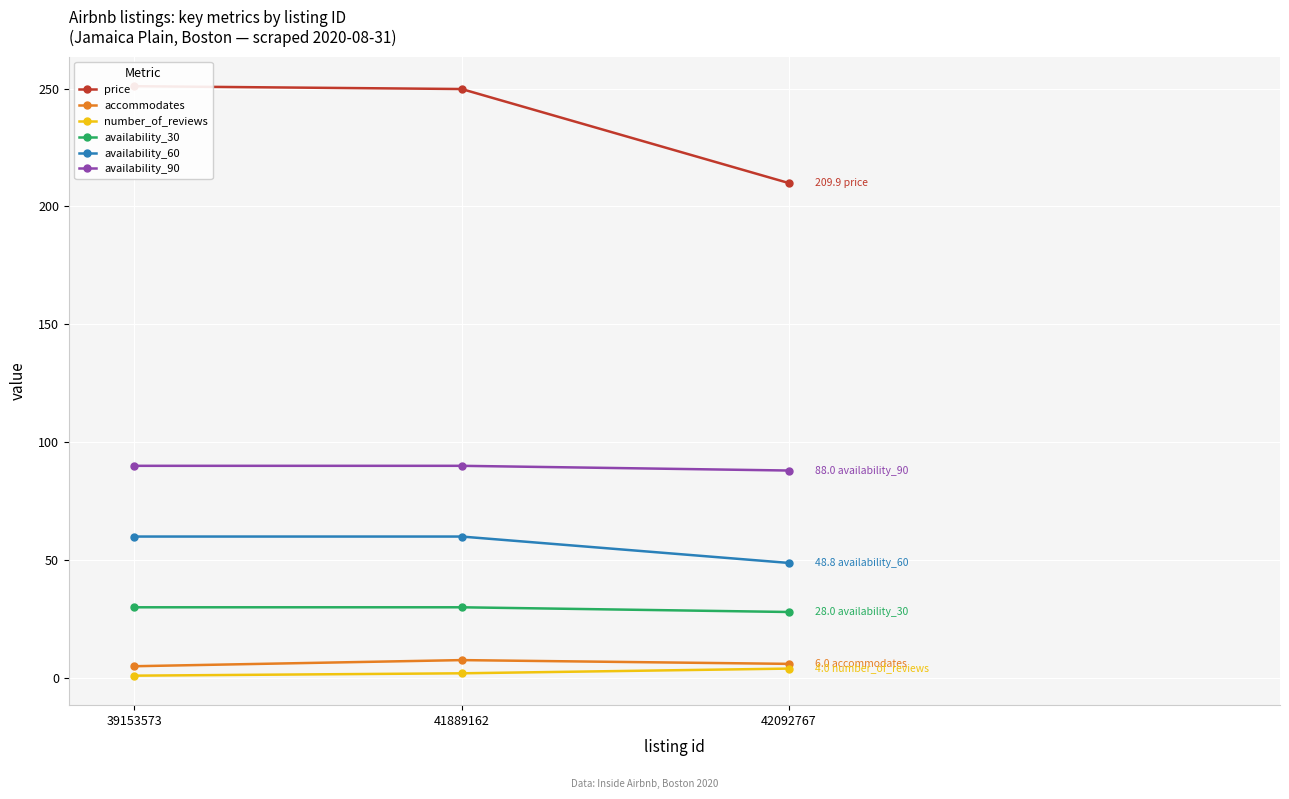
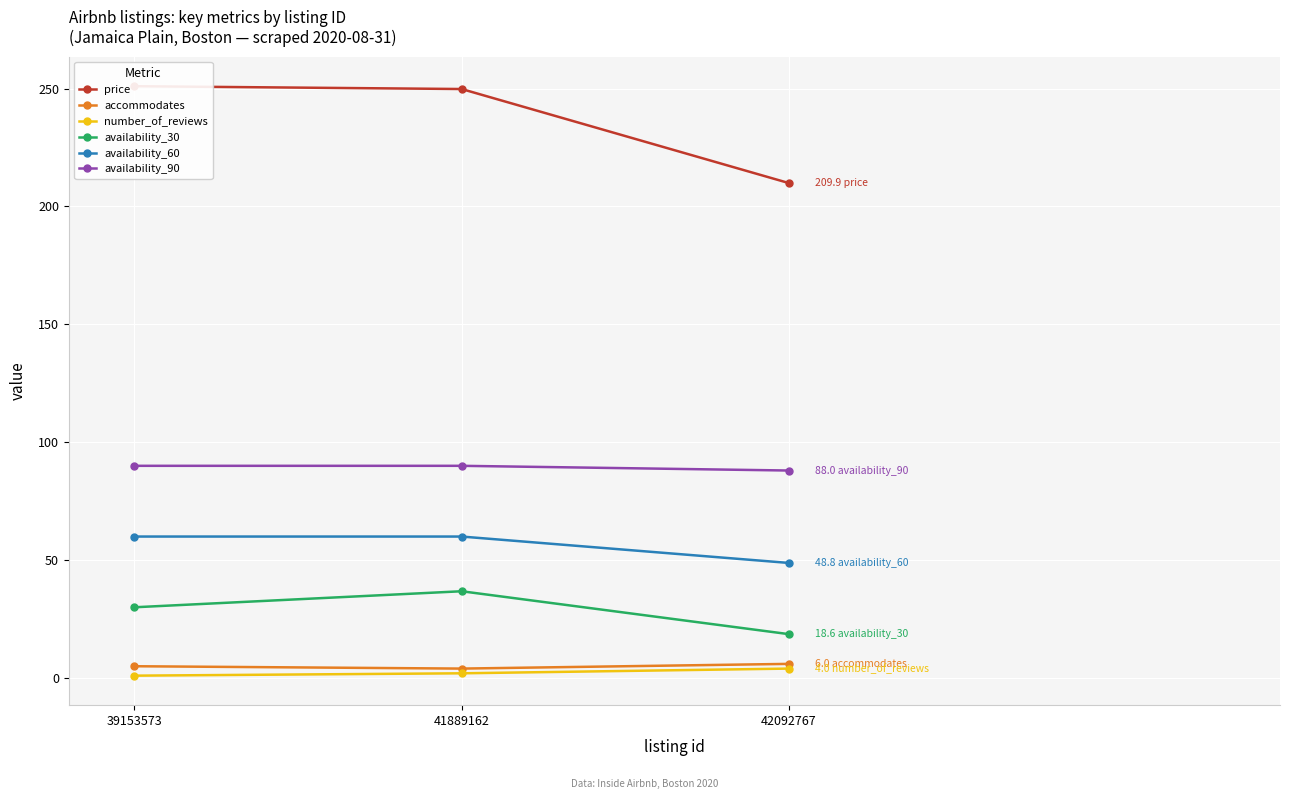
accommodates, 41889162: 8 -> 4
availability_30, 41889162: 30 -> 37
availability_30, 42092767: 28.0 -> 18.6
